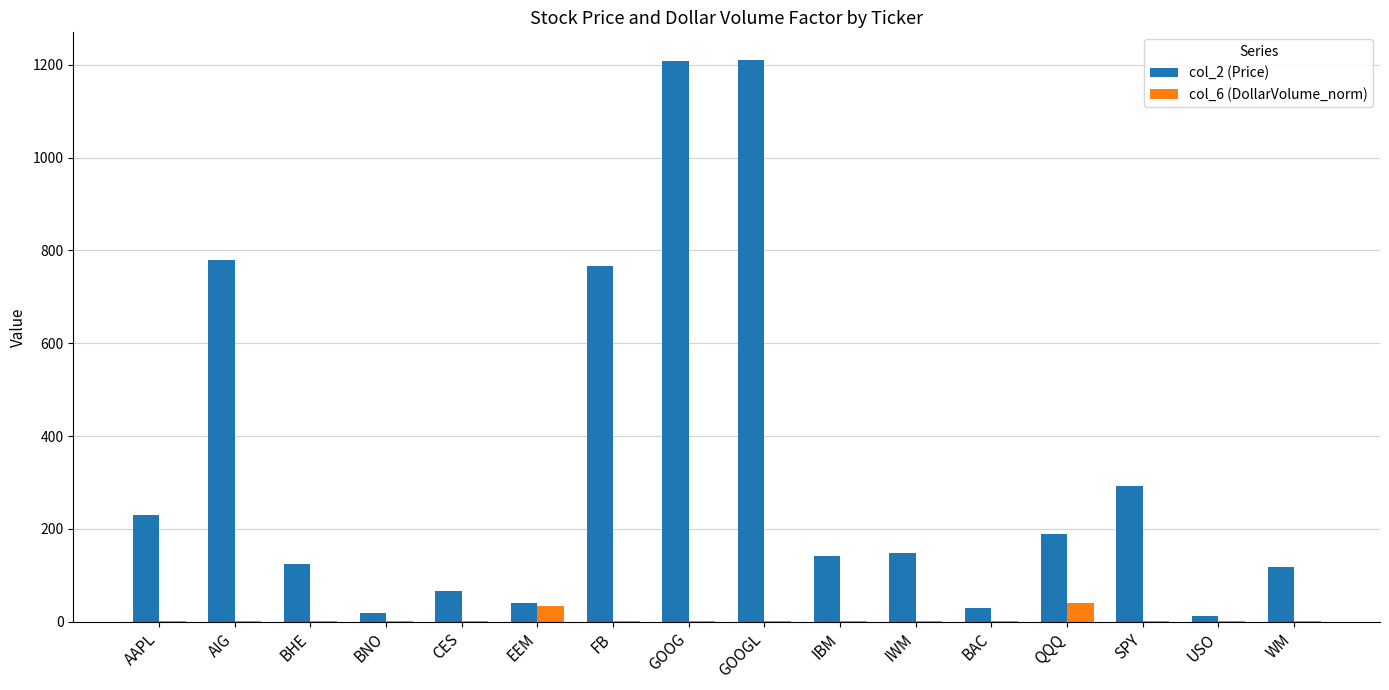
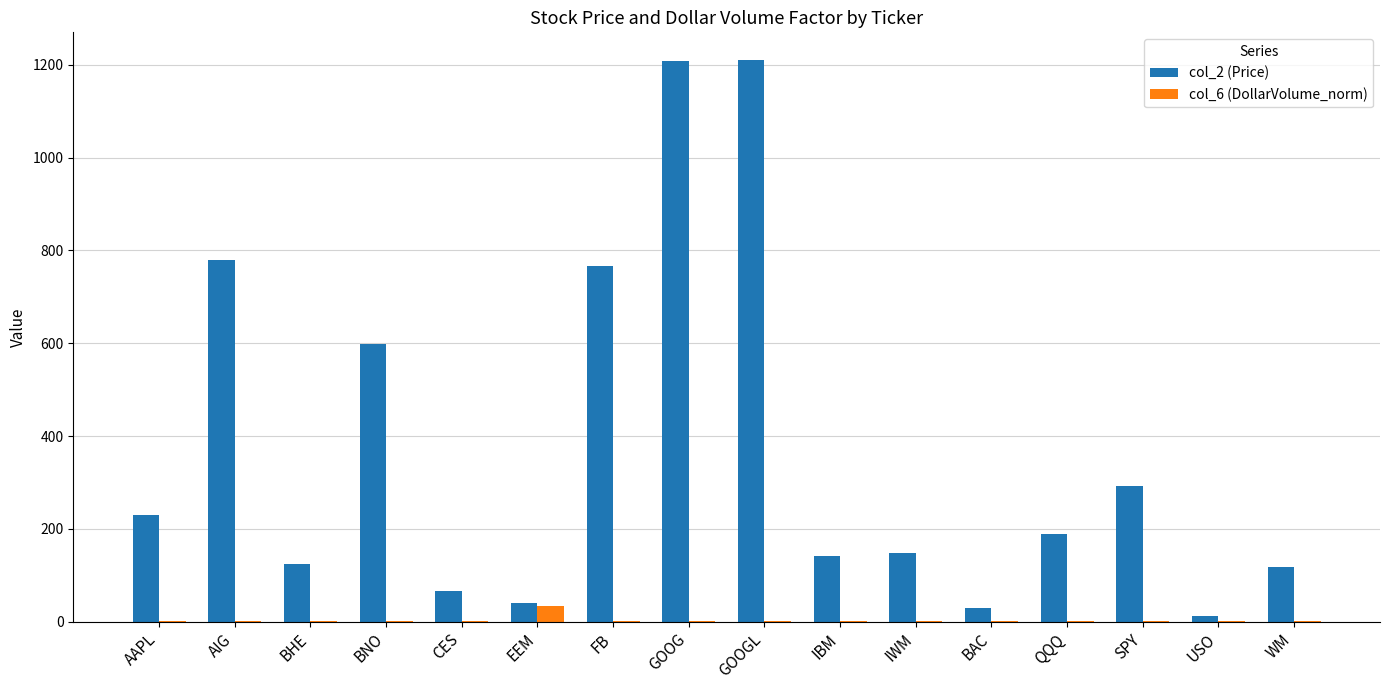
col_2 (Price), BNO: 20 -> 600
col_6 (DollarVolume_norm), QQQ: 40 -> 0
